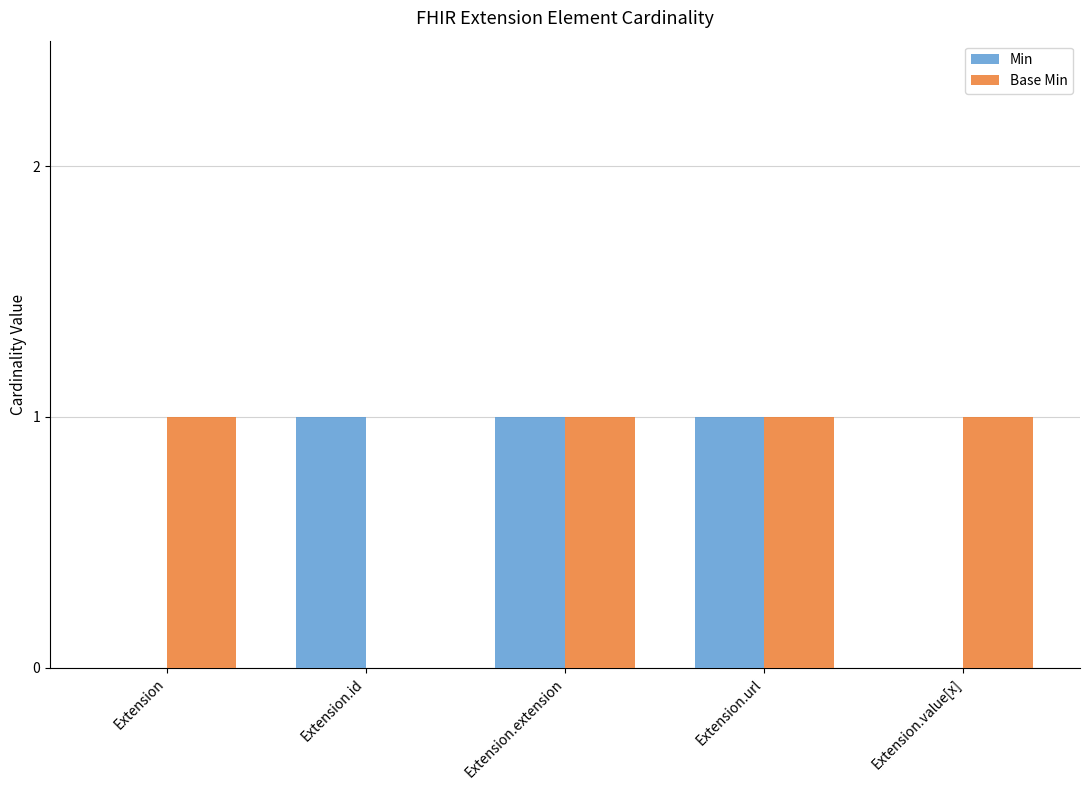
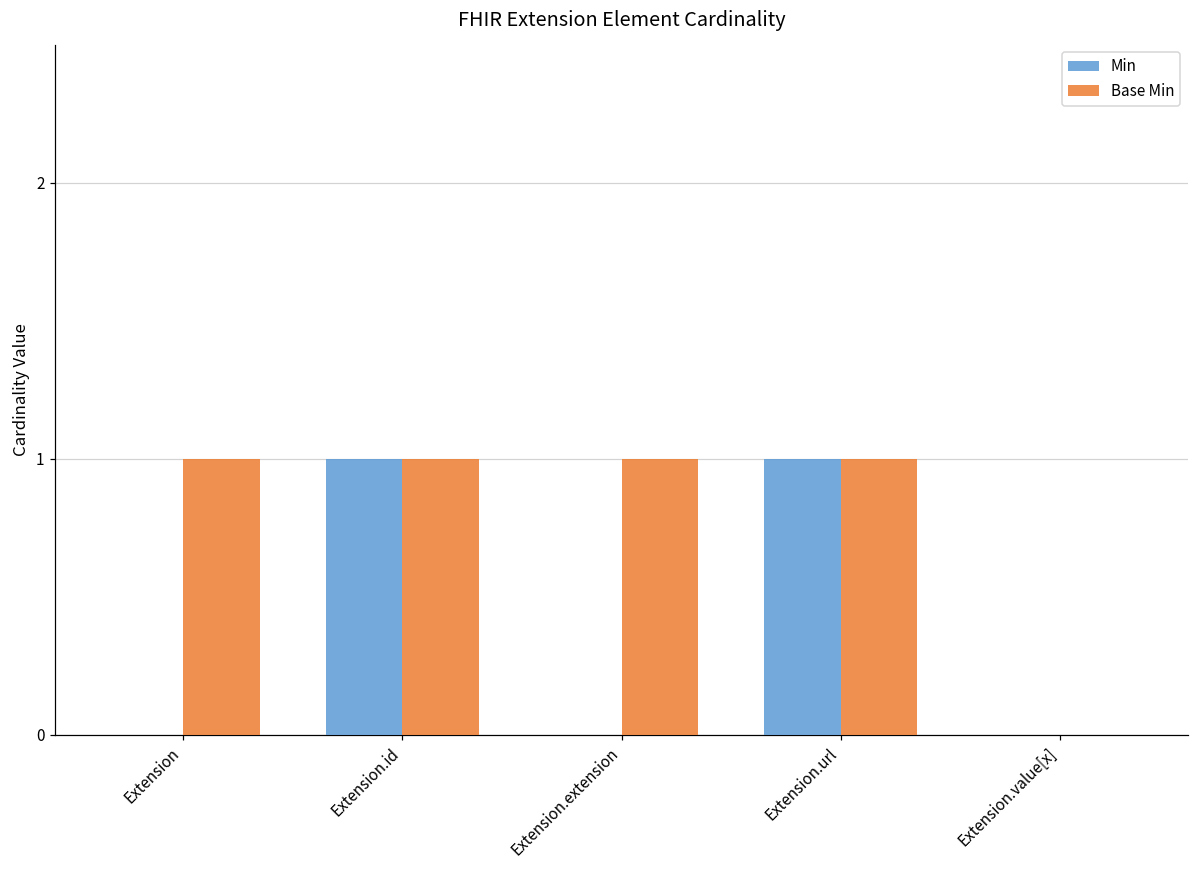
Base Min, Extension.id: 0 -> 1
Min, Extension.extension: 1 -> 0
Base Min, Extension.value[x]: 1 -> 0
